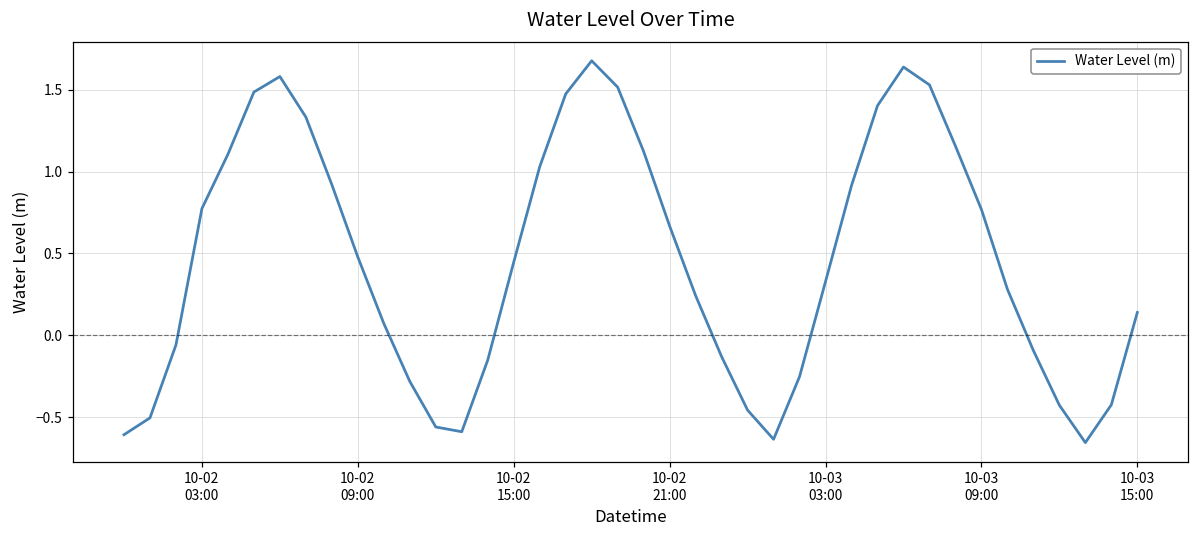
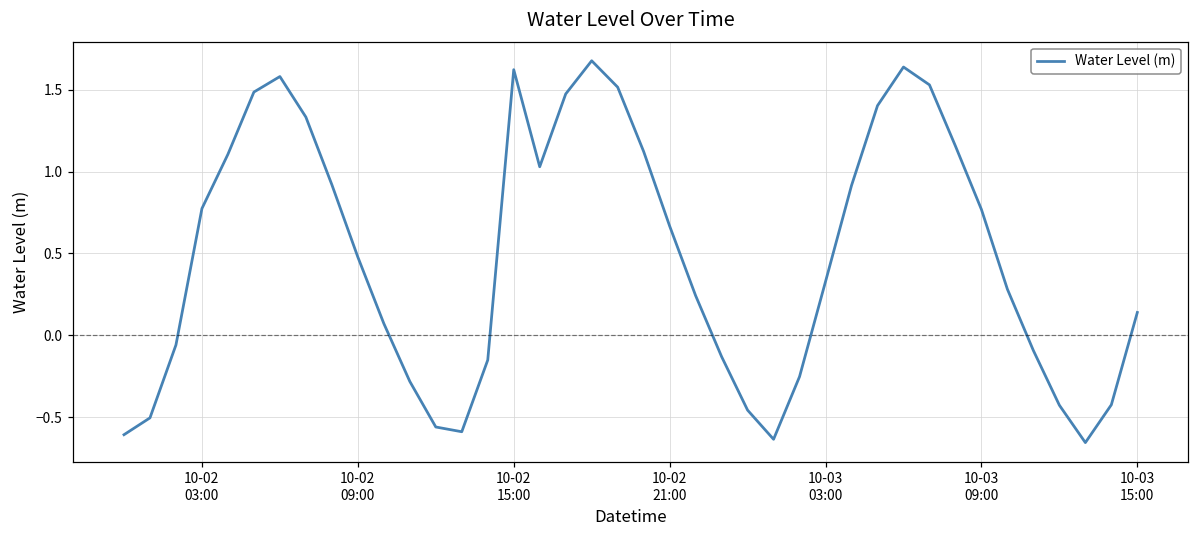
10-02 15:00: 0.45 -> 1.62
